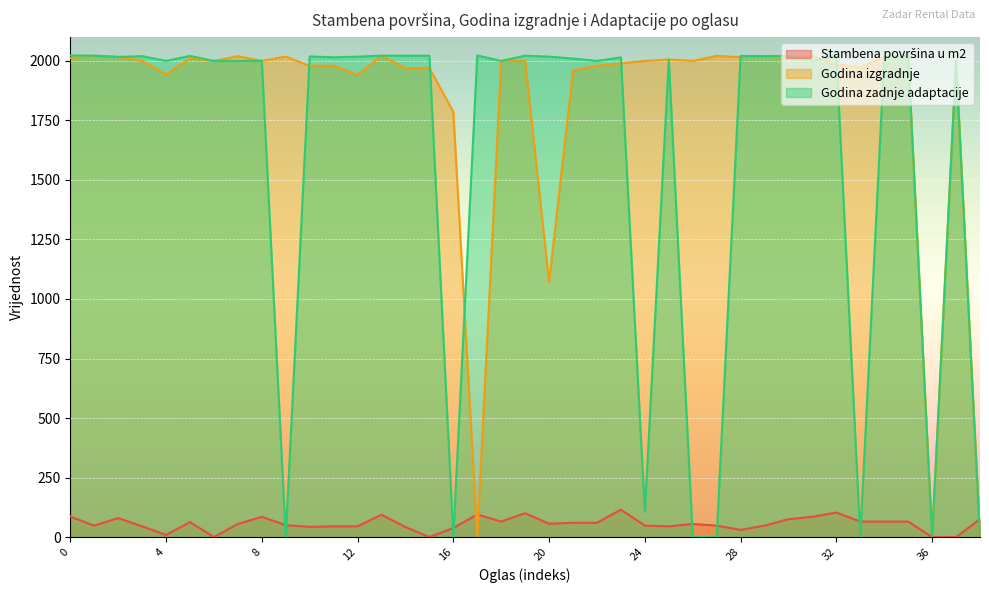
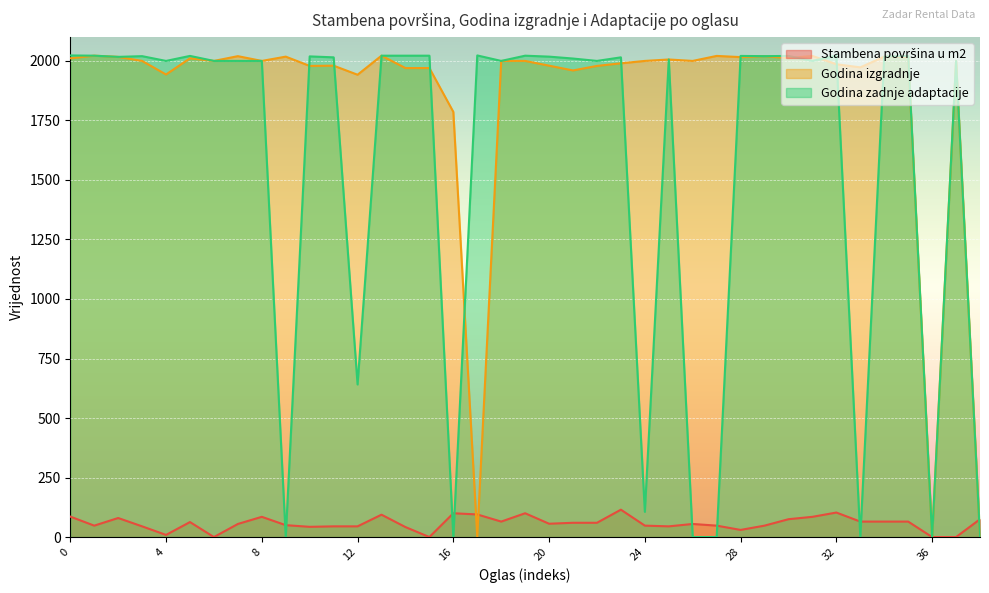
Godina zadnje adaptacije, 12: 2020 -> 640
Stambena površina u m2, 16: 40 -> 100
Godina izgradnje, 20: 1070 -> 1980
